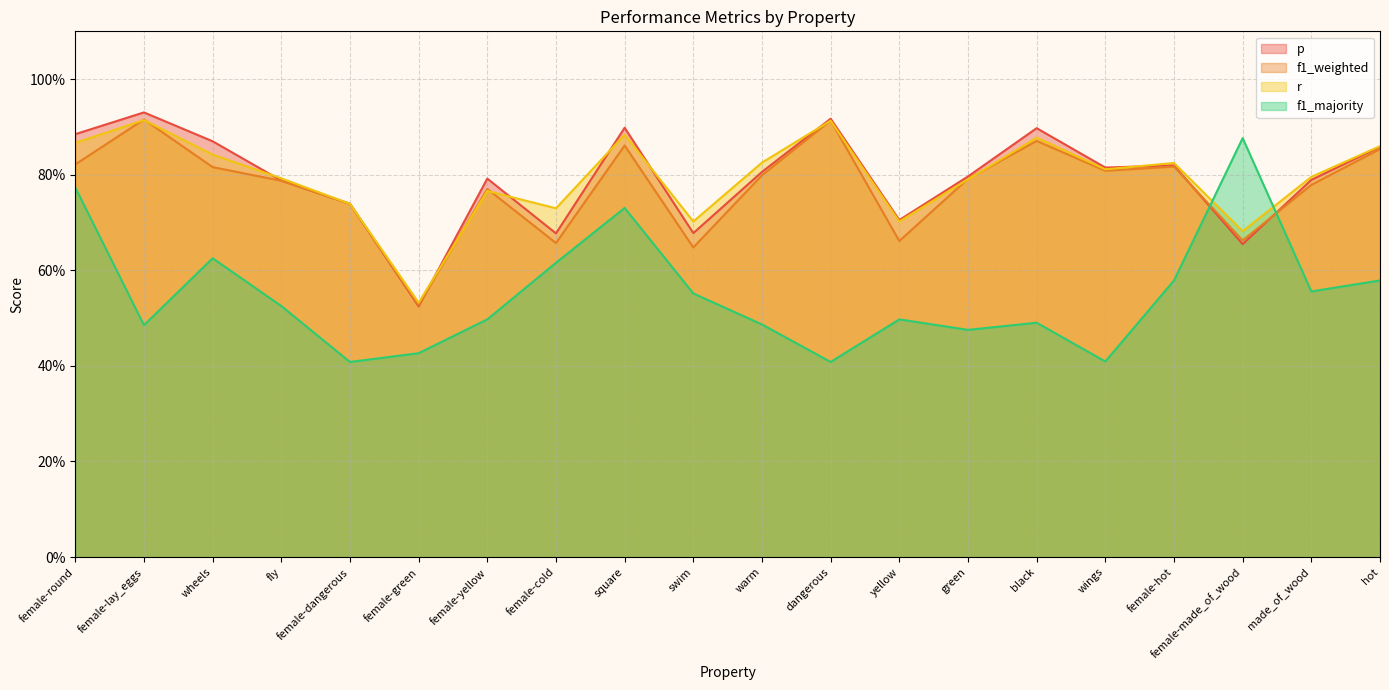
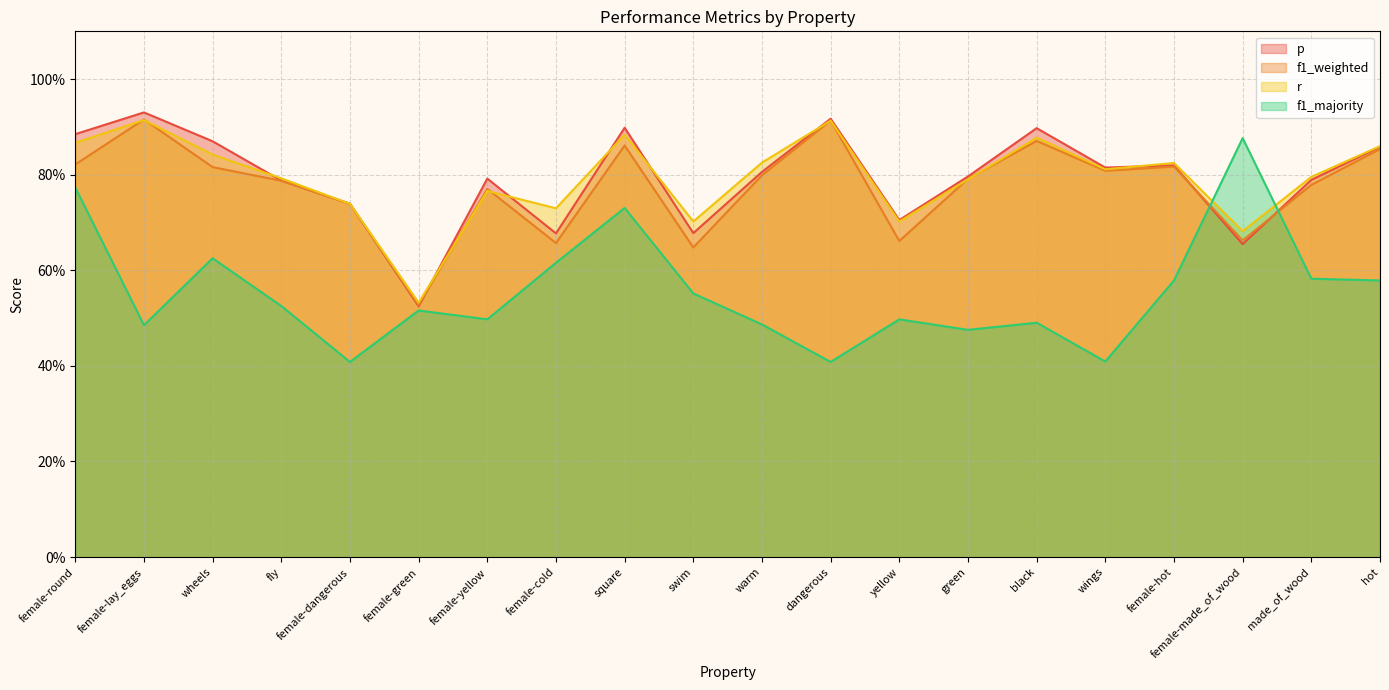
f1_majority, female-green: 43% -> 52%
f1_majority, made_of_wood: 56% -> 58%
